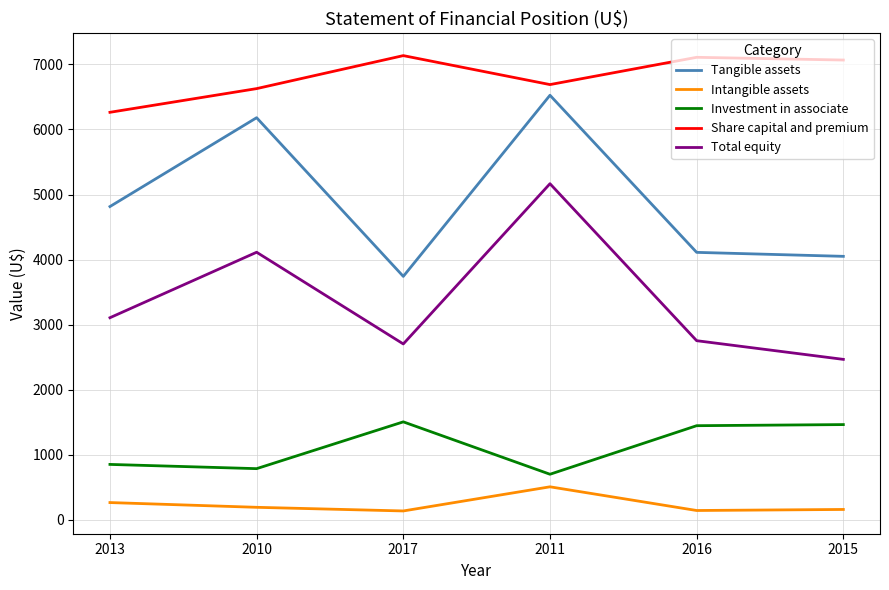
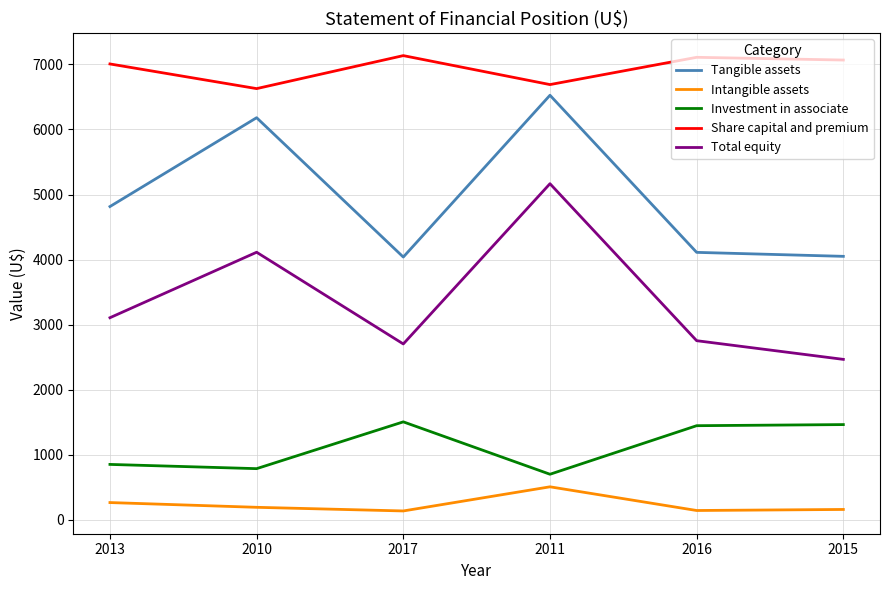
Share capital and premium, 2013: 6300 -> 7000
Tangible assets, 2017: 3700 -> 4000
